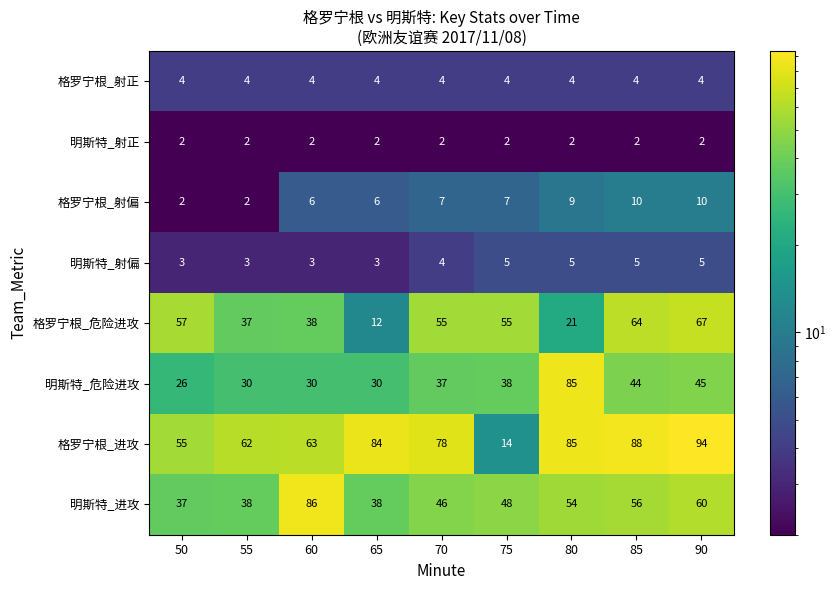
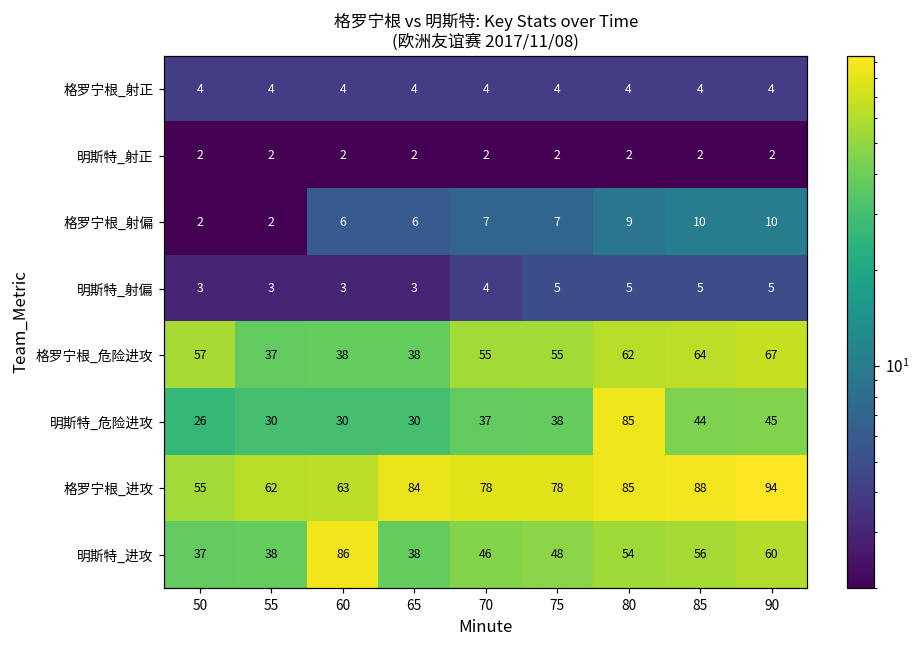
格罗宁根_危险进攻, 65: 12 -> 38
格罗宁根_危险进攻, 80: 21 -> 62
格罗宁根_进攻, 75: 14 -> 78
